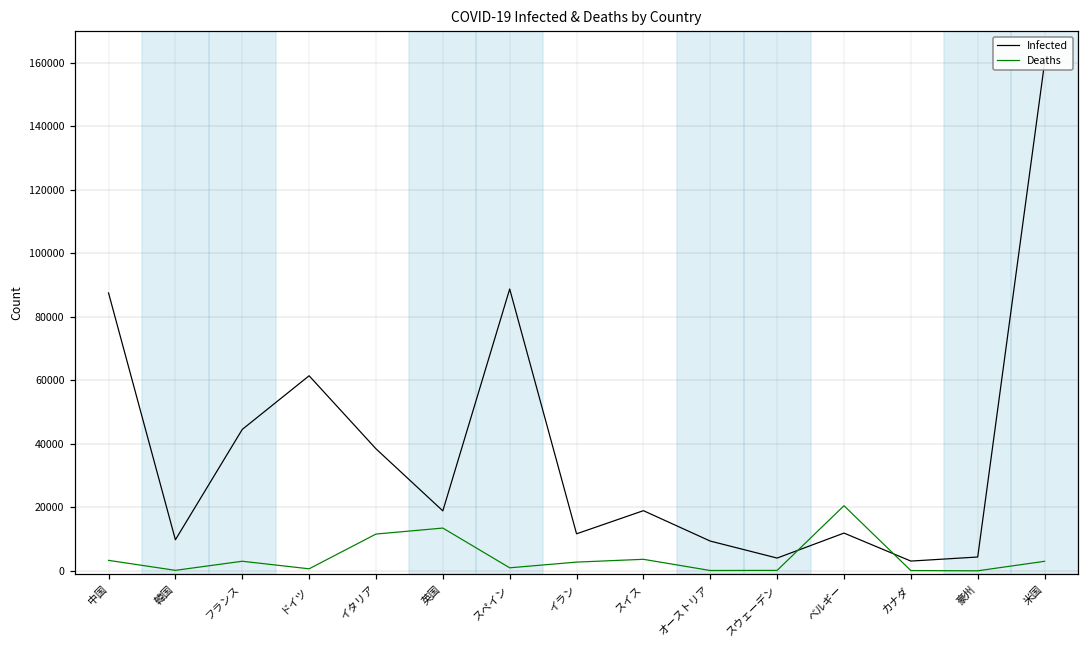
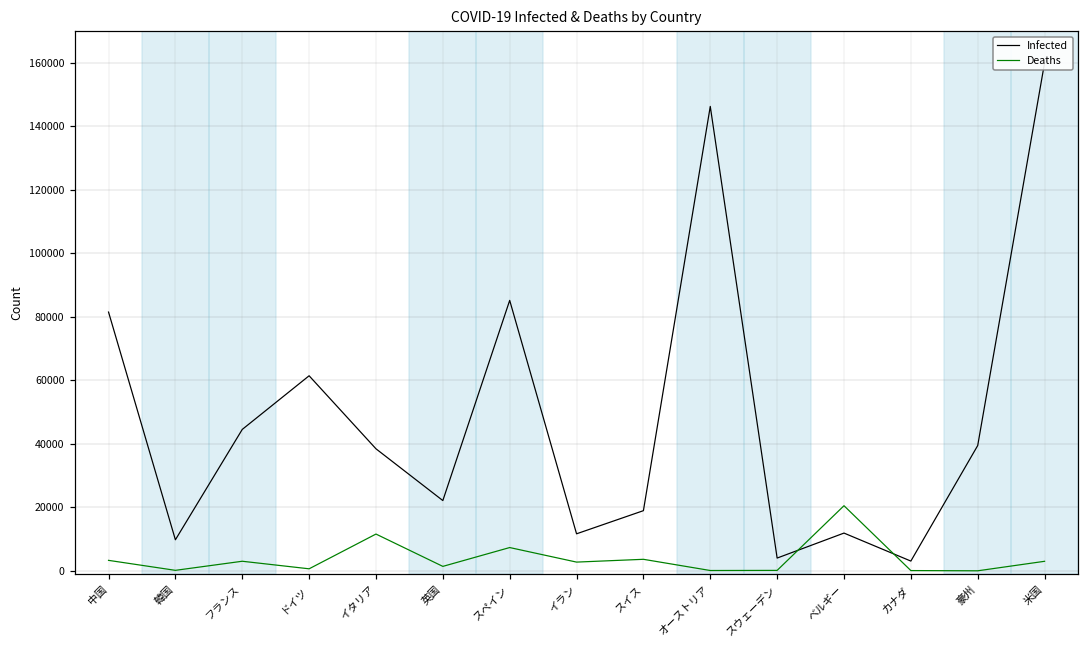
Infected, 中国: 88000 -> 82000
Infected, 英国: 19000 -> 22000
Deaths, 英国: 13000 -> 1000
Infected, スペイン: 89000 -> 85000
Deaths, スペイン: 1000 -> 7000
Infected, オーストリア: 9000 -> 146000
Infected, 豪州: 4000 -> 39000
